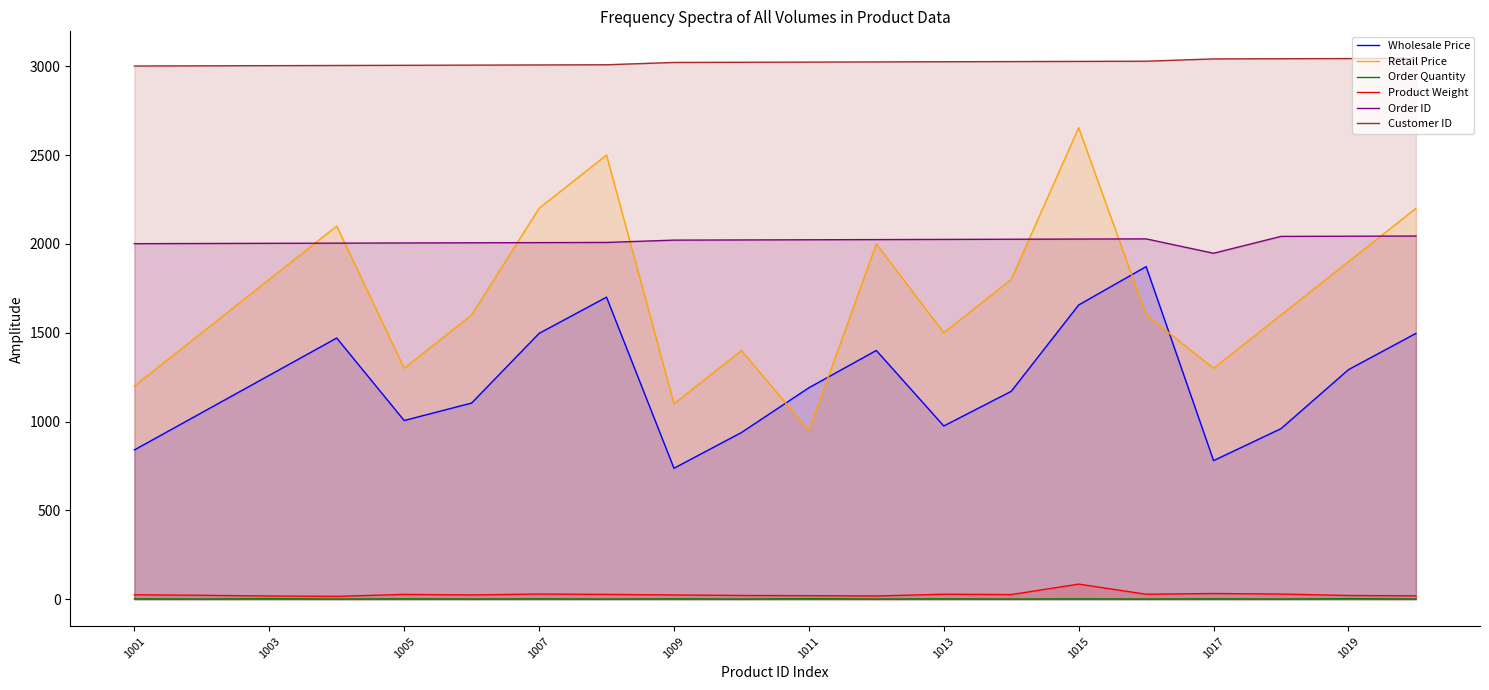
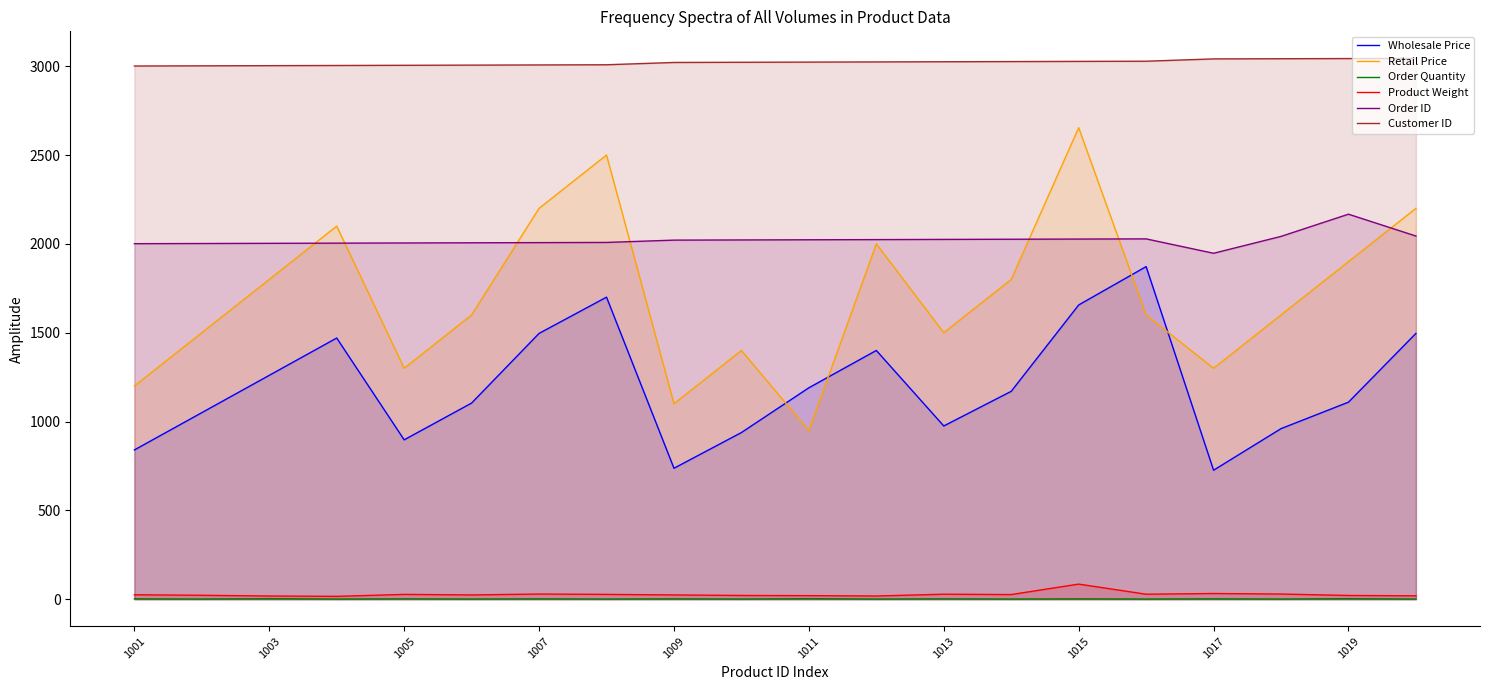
Wholesale Price, 1005: 1010 -> 900
Wholesale Price, 1017: 780 -> 730
Wholesale Price, 1019: 1290 -> 1110
Order ID, 1019: 2040 -> 2170
